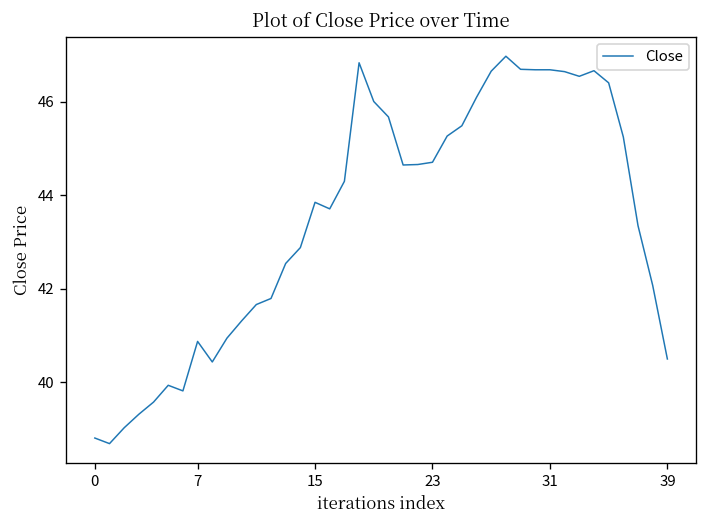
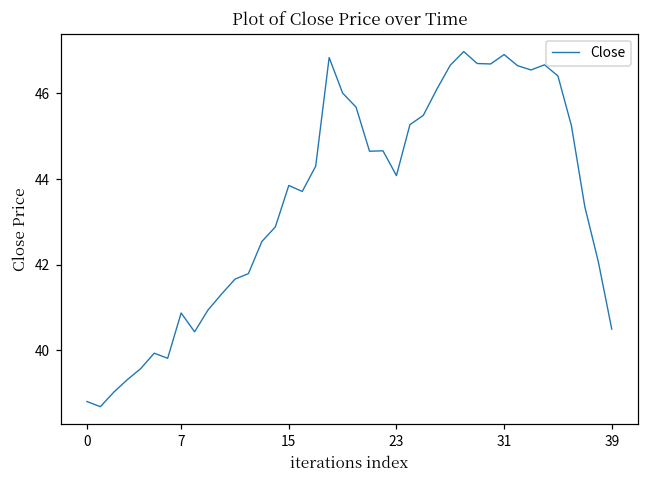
23: 44.7 -> 44.1
31: 46.7 -> 46.9
